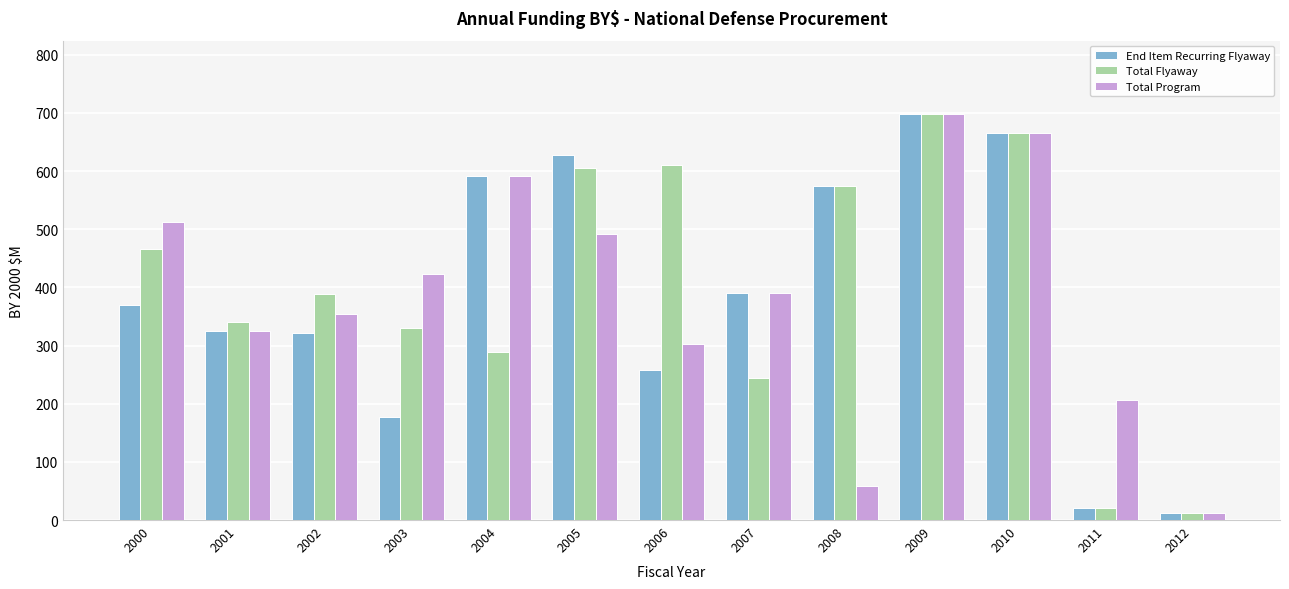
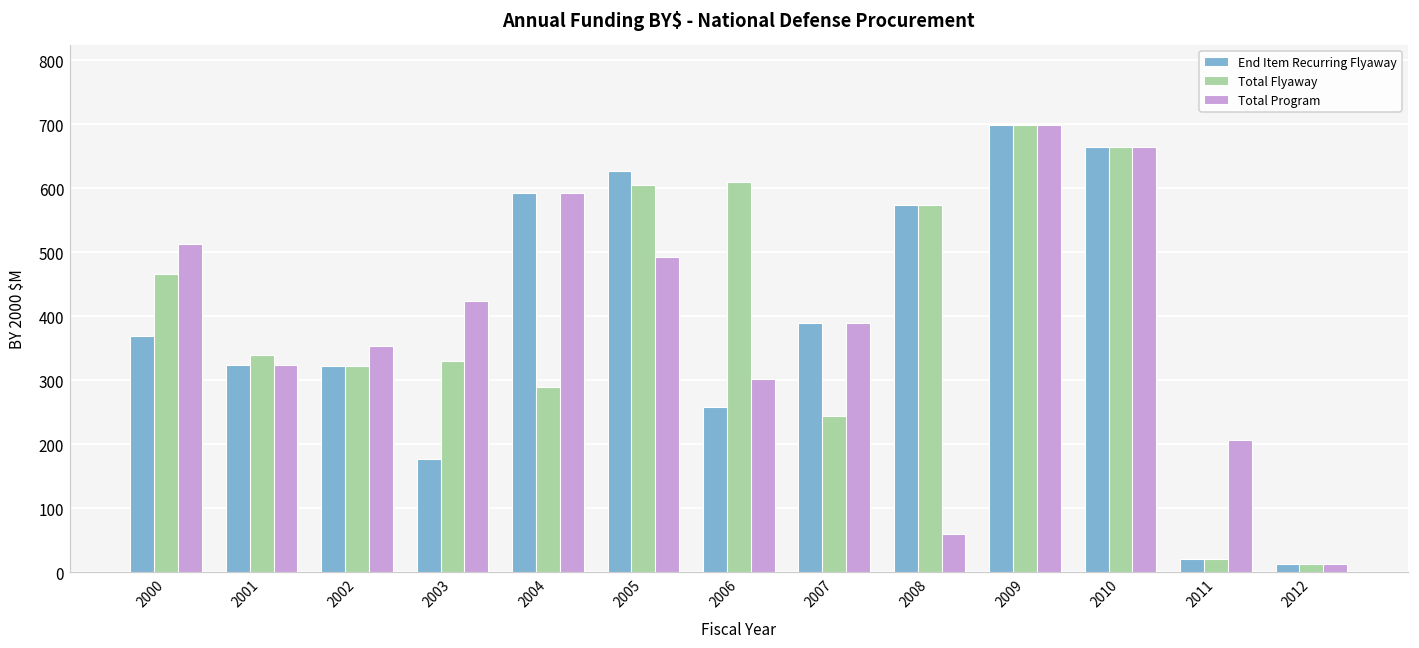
Total Flyaway, 2002: 390 -> 320
